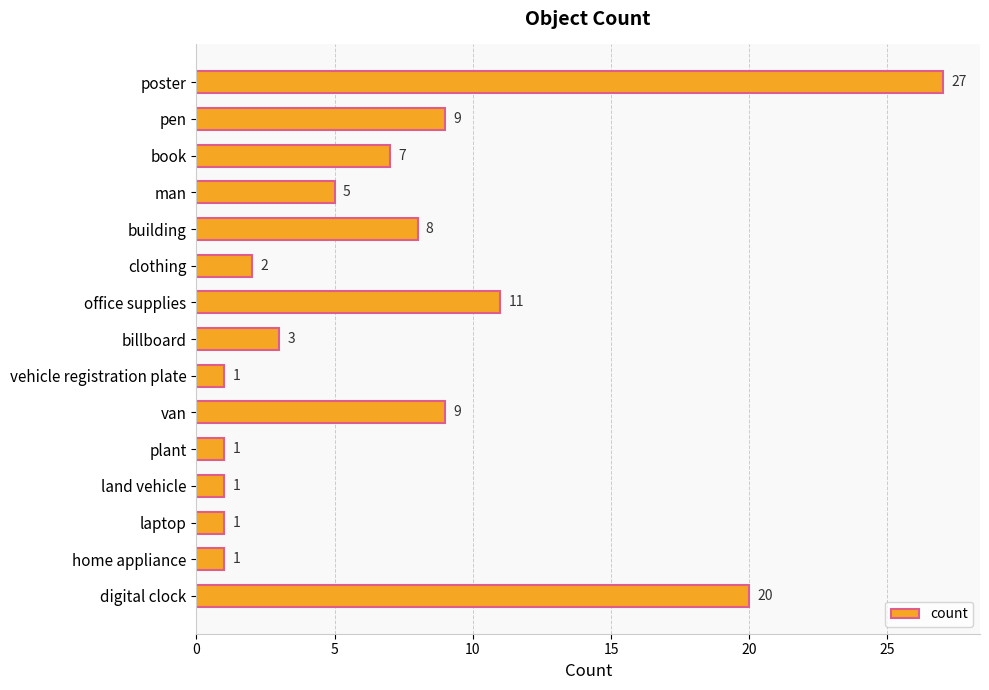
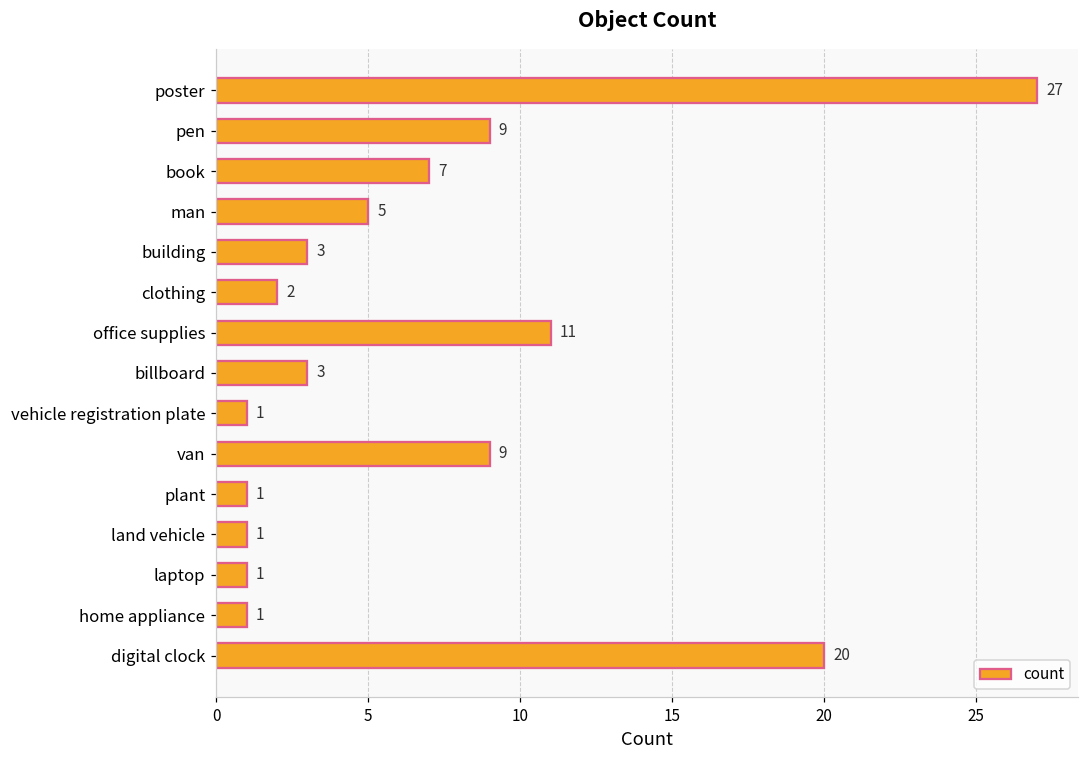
building: 8 -> 3
